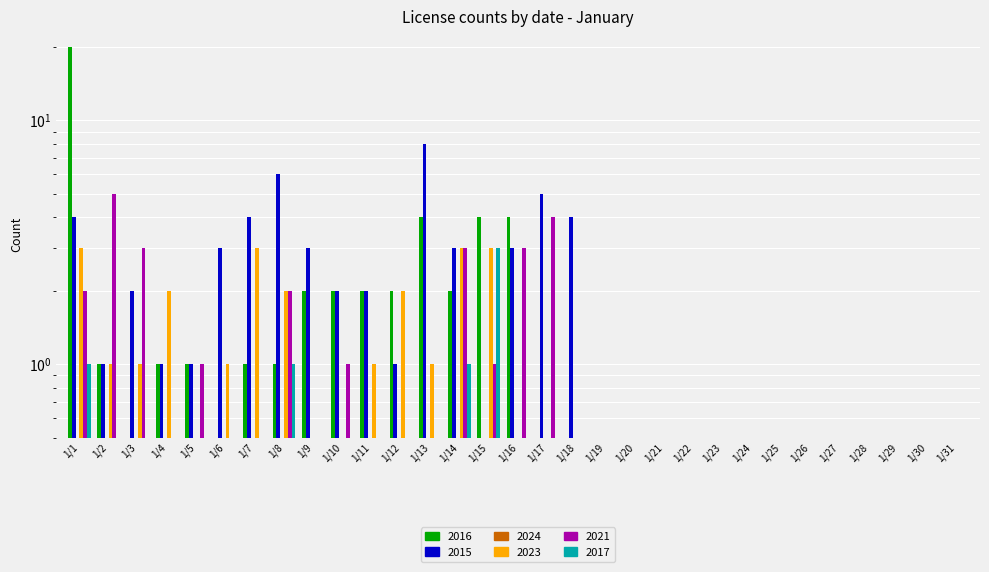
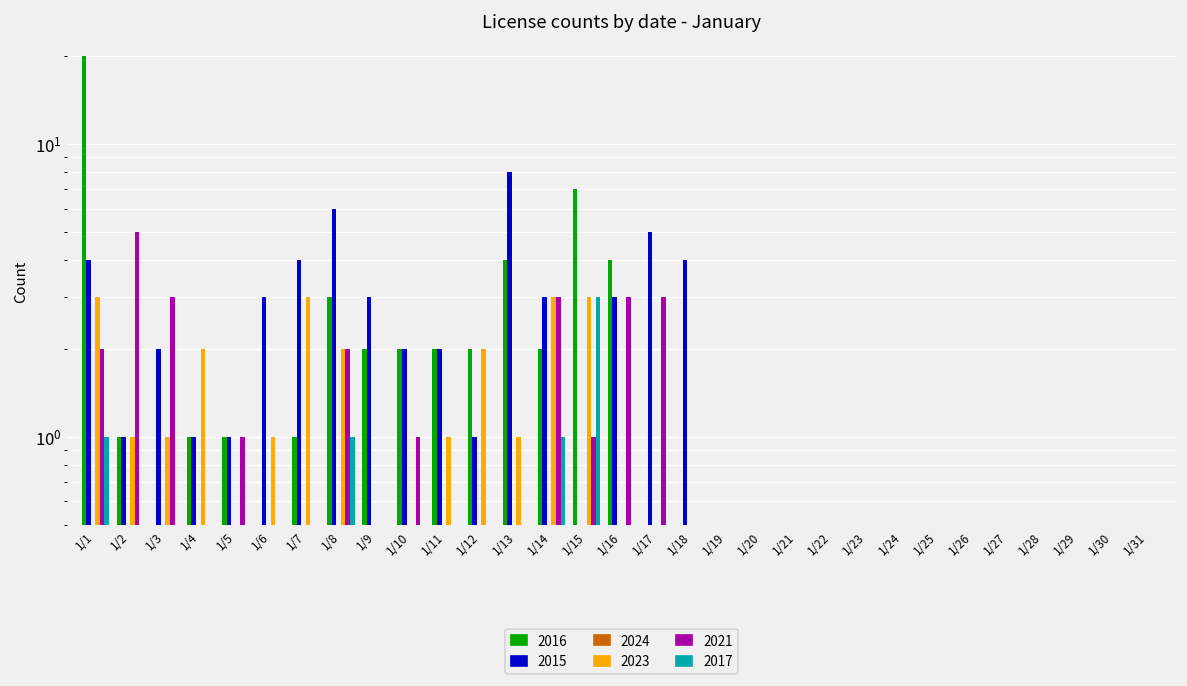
2016, 1/8: 1 -> 3
2016, 1/15: 4 -> 7
2021, 1/17: 4 -> 3
